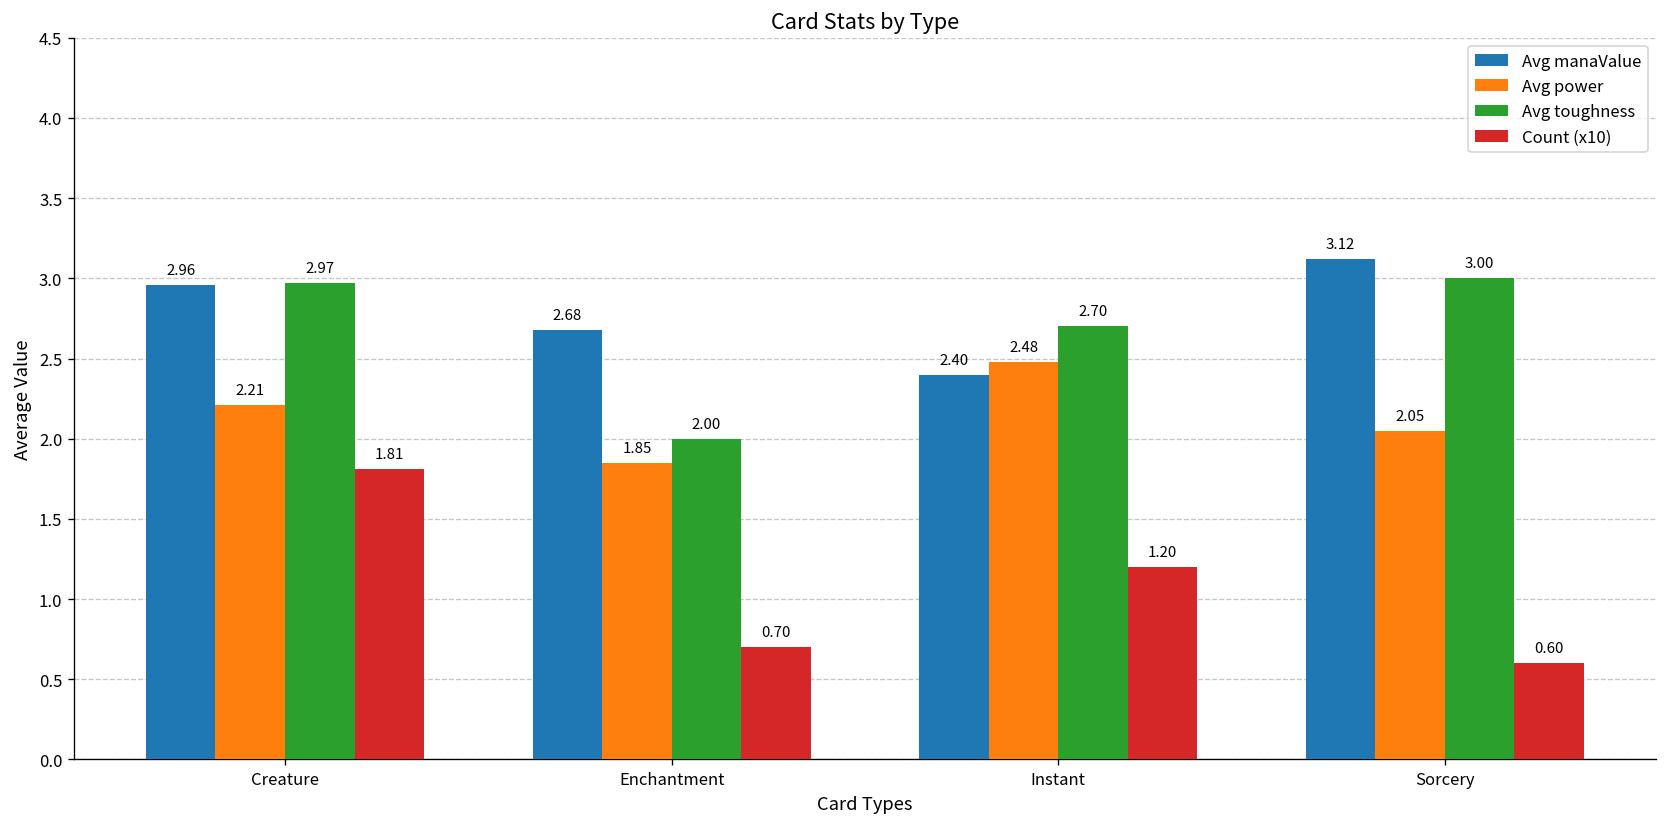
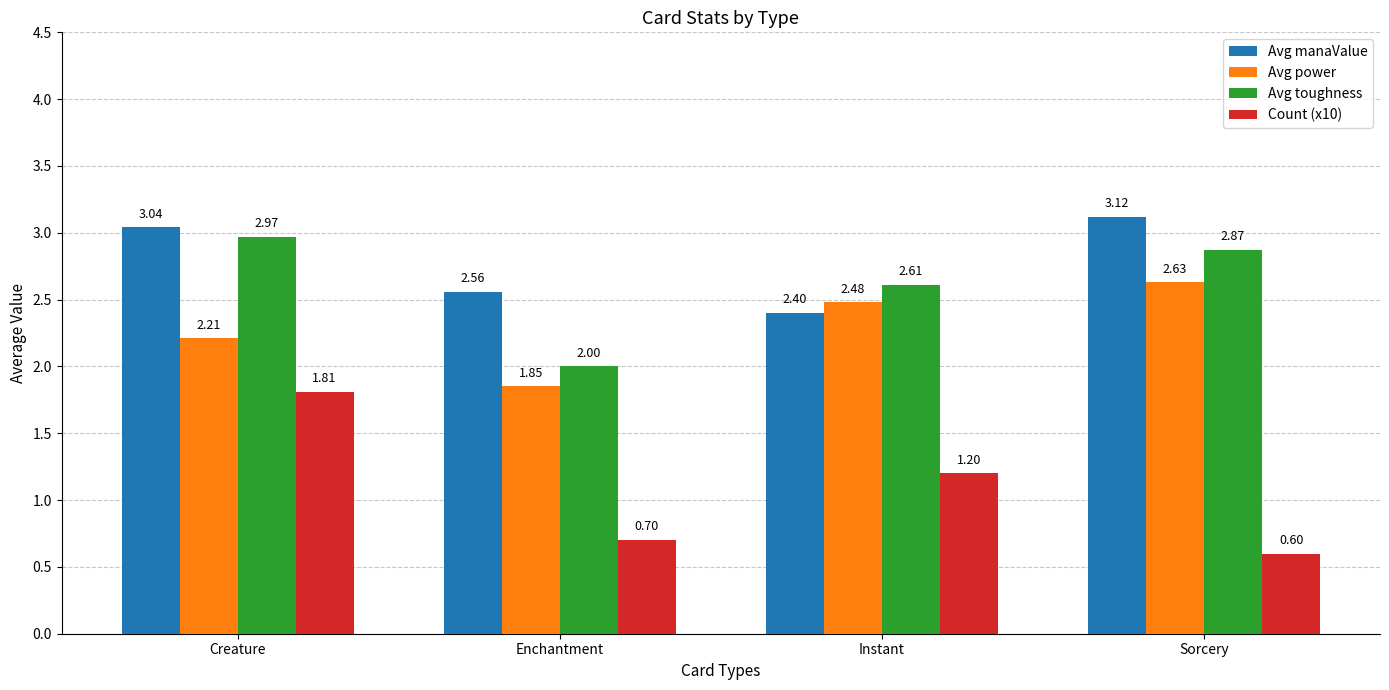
Avg manaValue, Creature: 2.96 -> 3.04
Avg manaValue, Enchantment: 2.68 -> 2.56
Avg toughness, Instant: 2.70 -> 2.61
Avg power, Sorcery: 2.05 -> 2.63
Avg toughness, Sorcery: 3.00 -> 2.87
